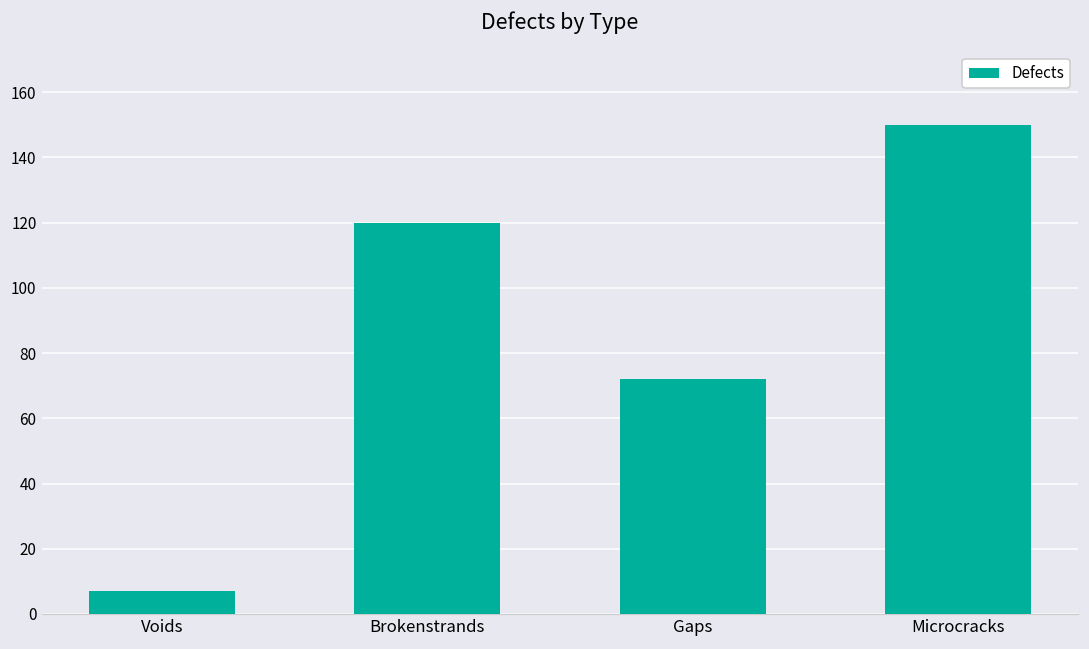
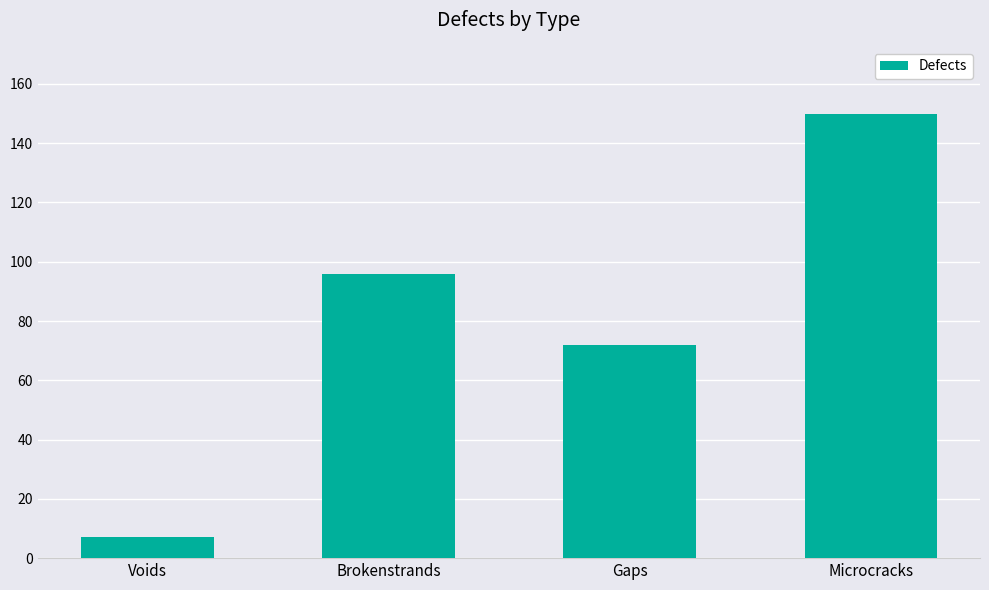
Brokenstrands: 120 -> 96
